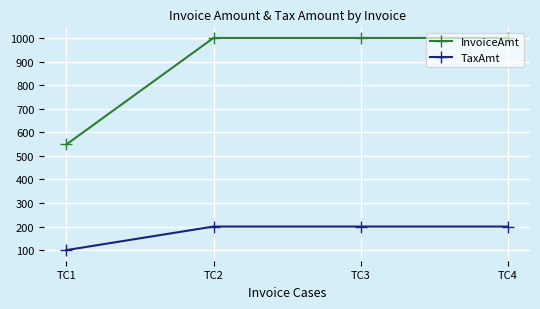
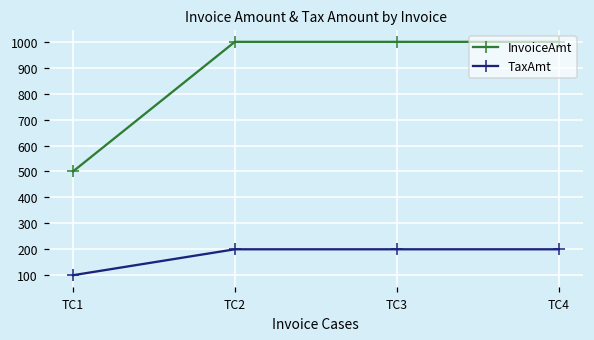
InvoiceAmt, TC1: 550 -> 500
